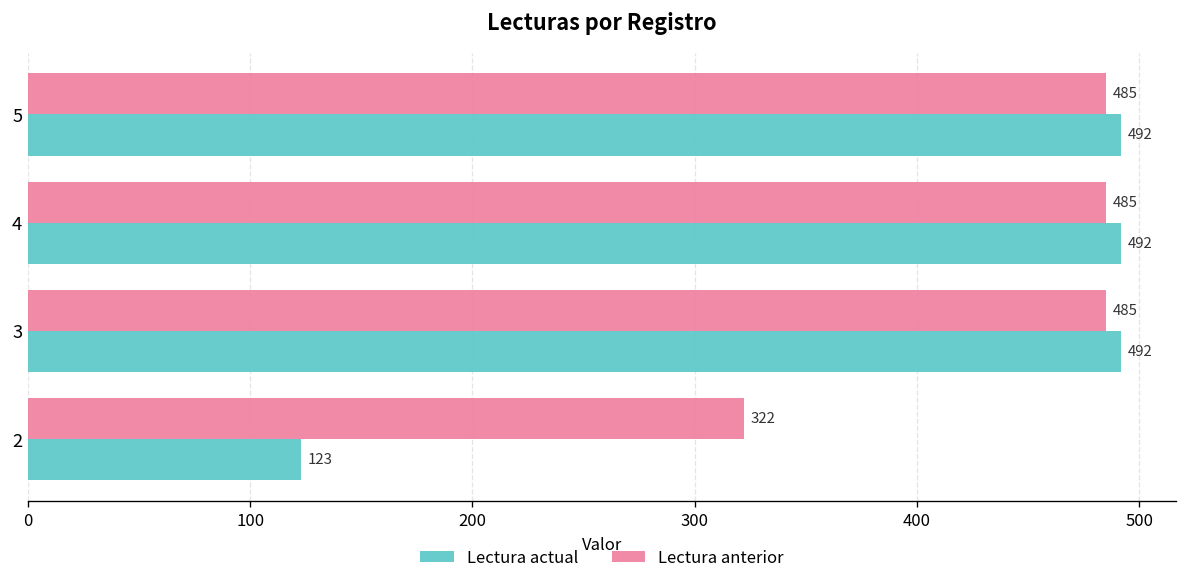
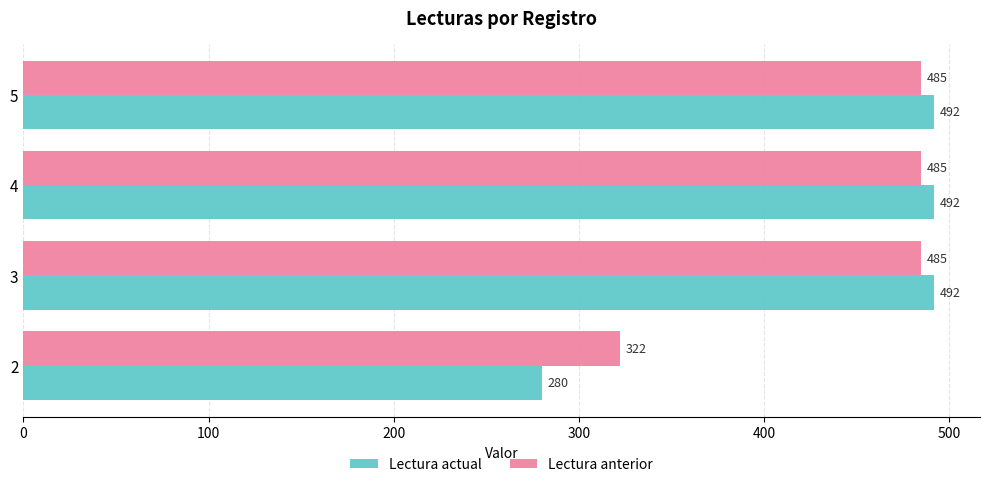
Lectura actual, 2: 123 -> 280
